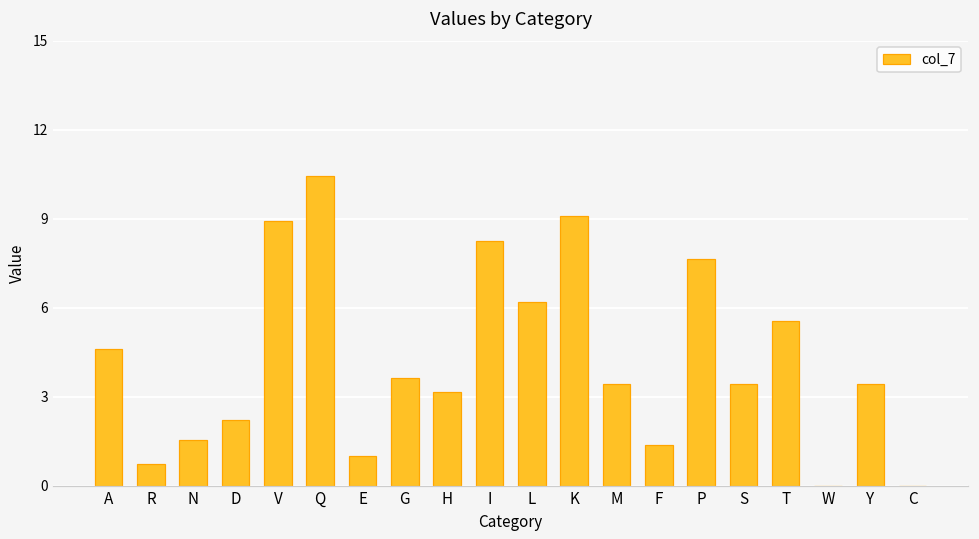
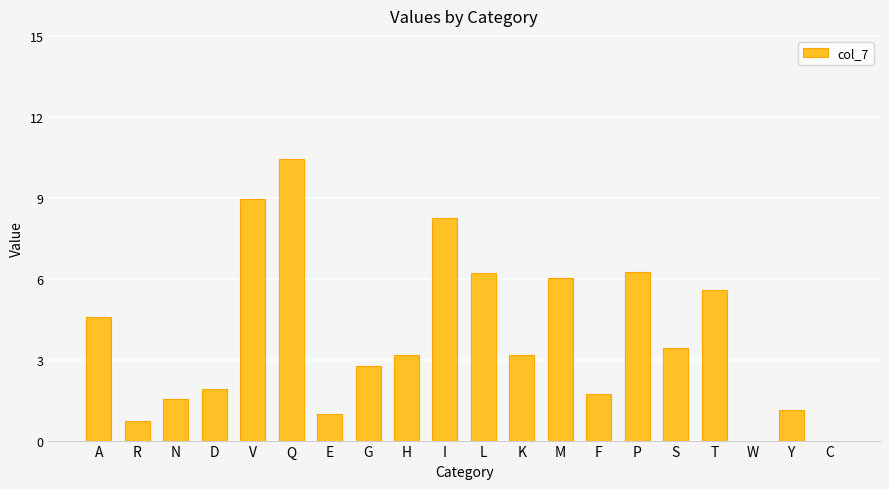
D: 2.2 -> 1.9
G: 3.6 -> 2.8
K: 9.1 -> 3.2
M: 3.4 -> 6.0
F: 1.4 -> 1.7
P: 7.6 -> 6.2
Y: 3.4 -> 1.1
